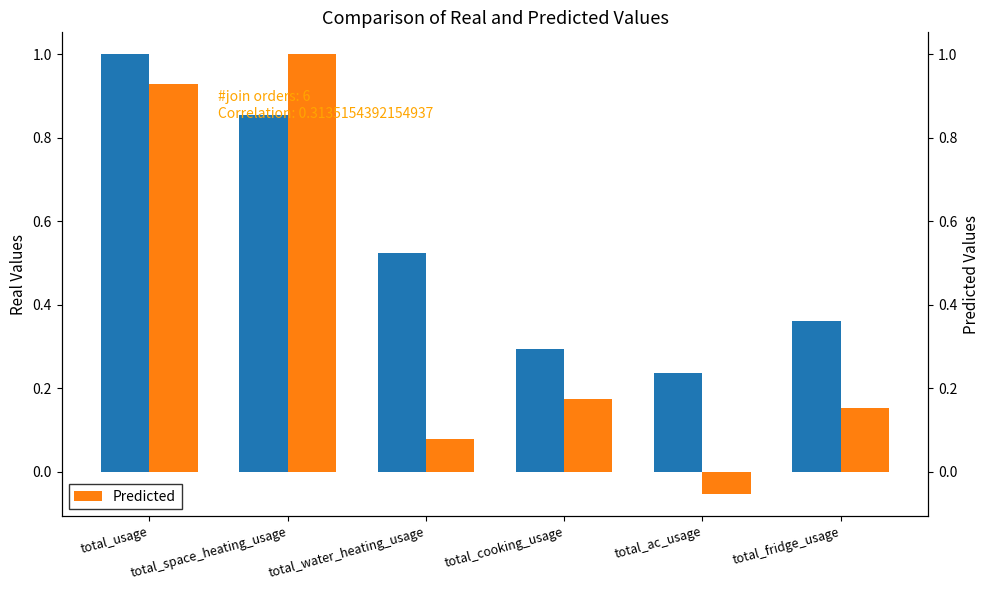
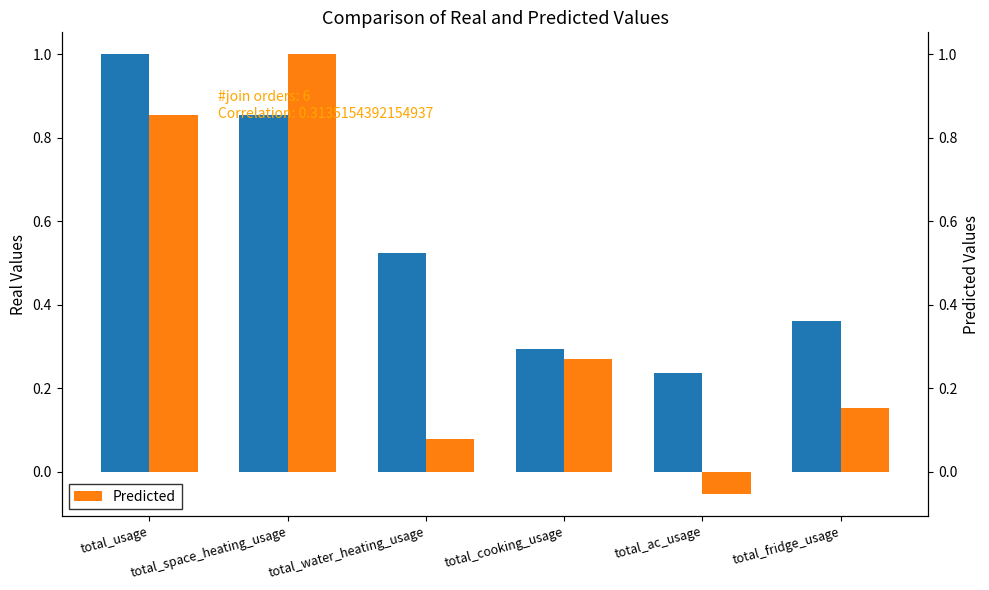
Predicted, total_usage: 0.93 -> 0.86
Predicted, total_cooking_usage: 0.17 -> 0.27
